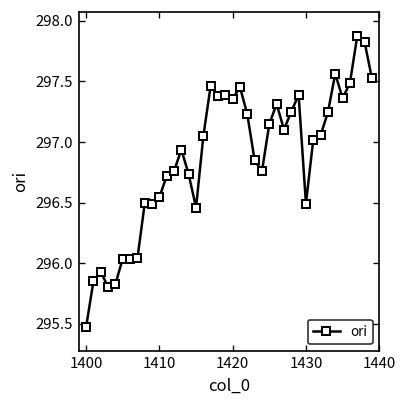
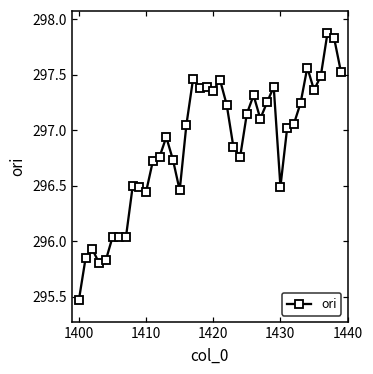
1410: 296.54 -> 296.45
